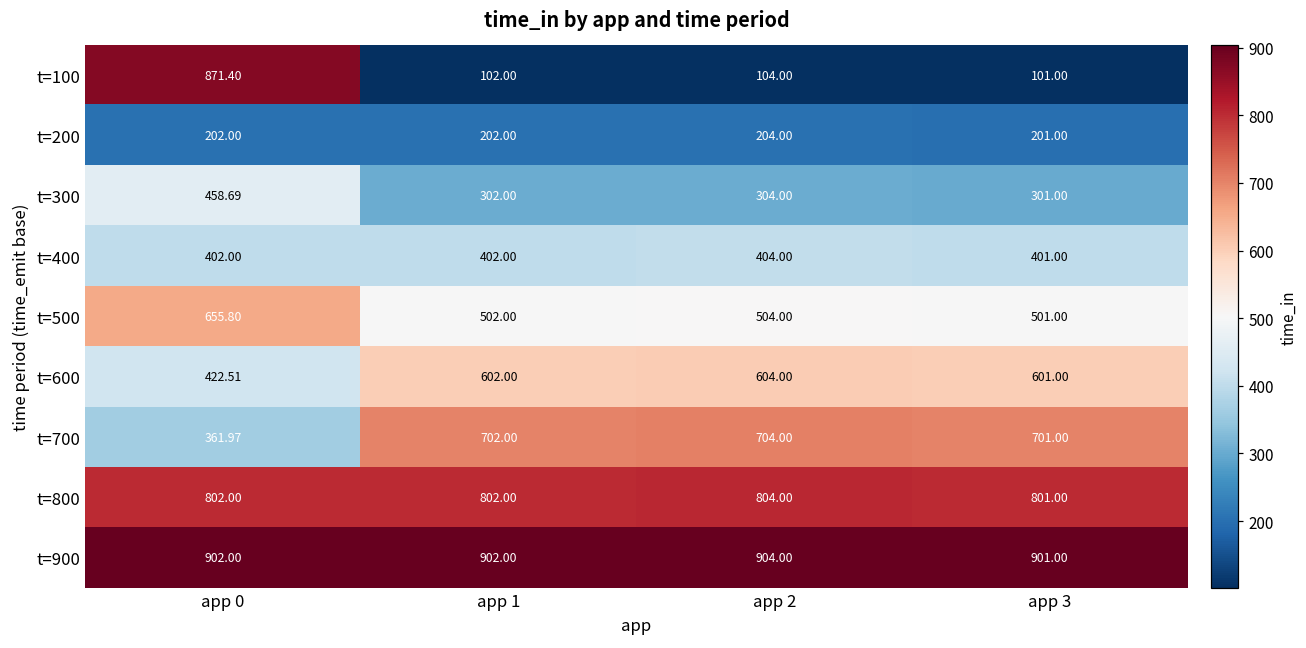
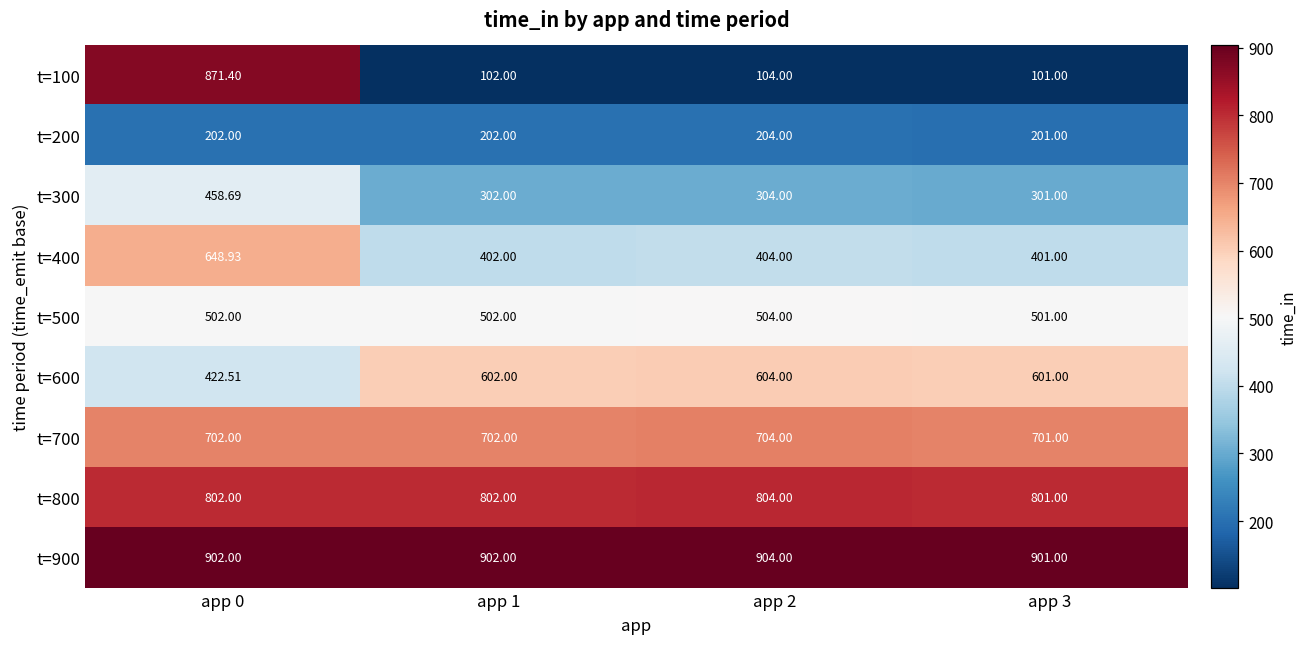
t=400, app 0: 402.00 -> 648.93
t=500, app 0: 655.80 -> 502.00
t=700, app 0: 361.97 -> 702.00
